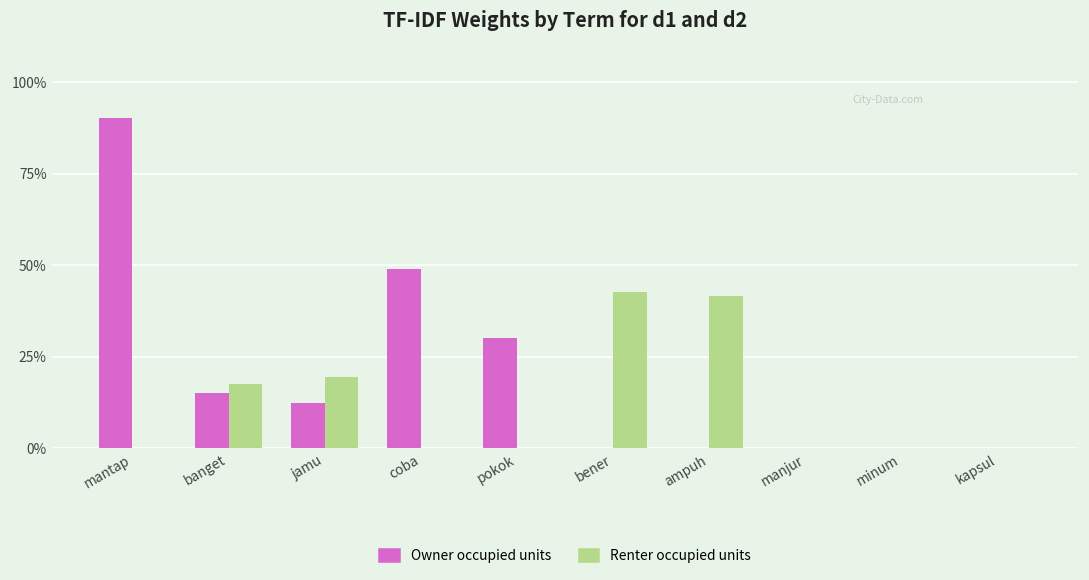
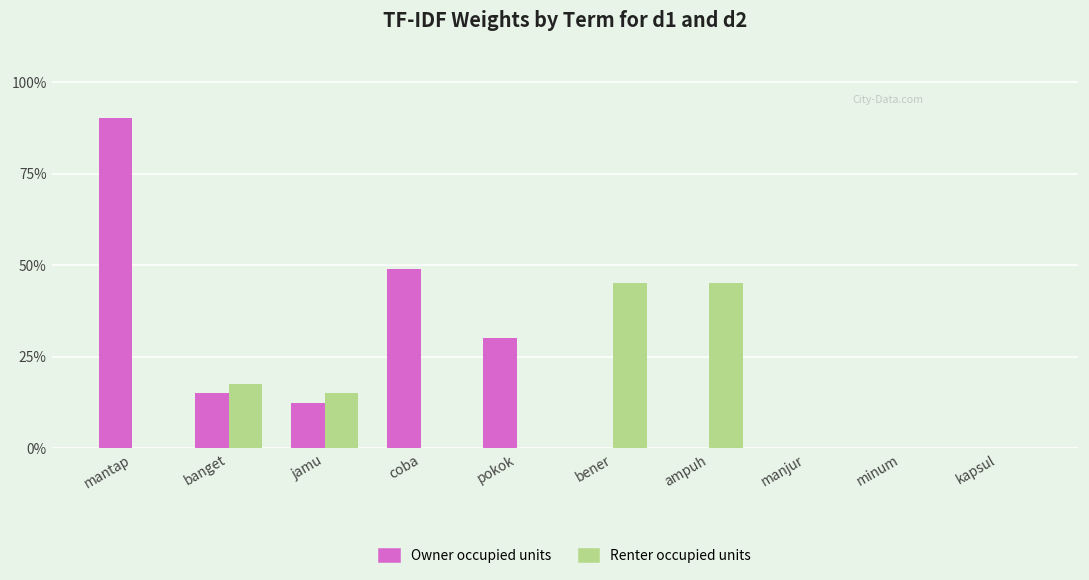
Renter occupied units, jamu: 19% -> 15%
Renter occupied units, bener: 43% -> 45%
Renter occupied units, ampuh: 42% -> 45%
